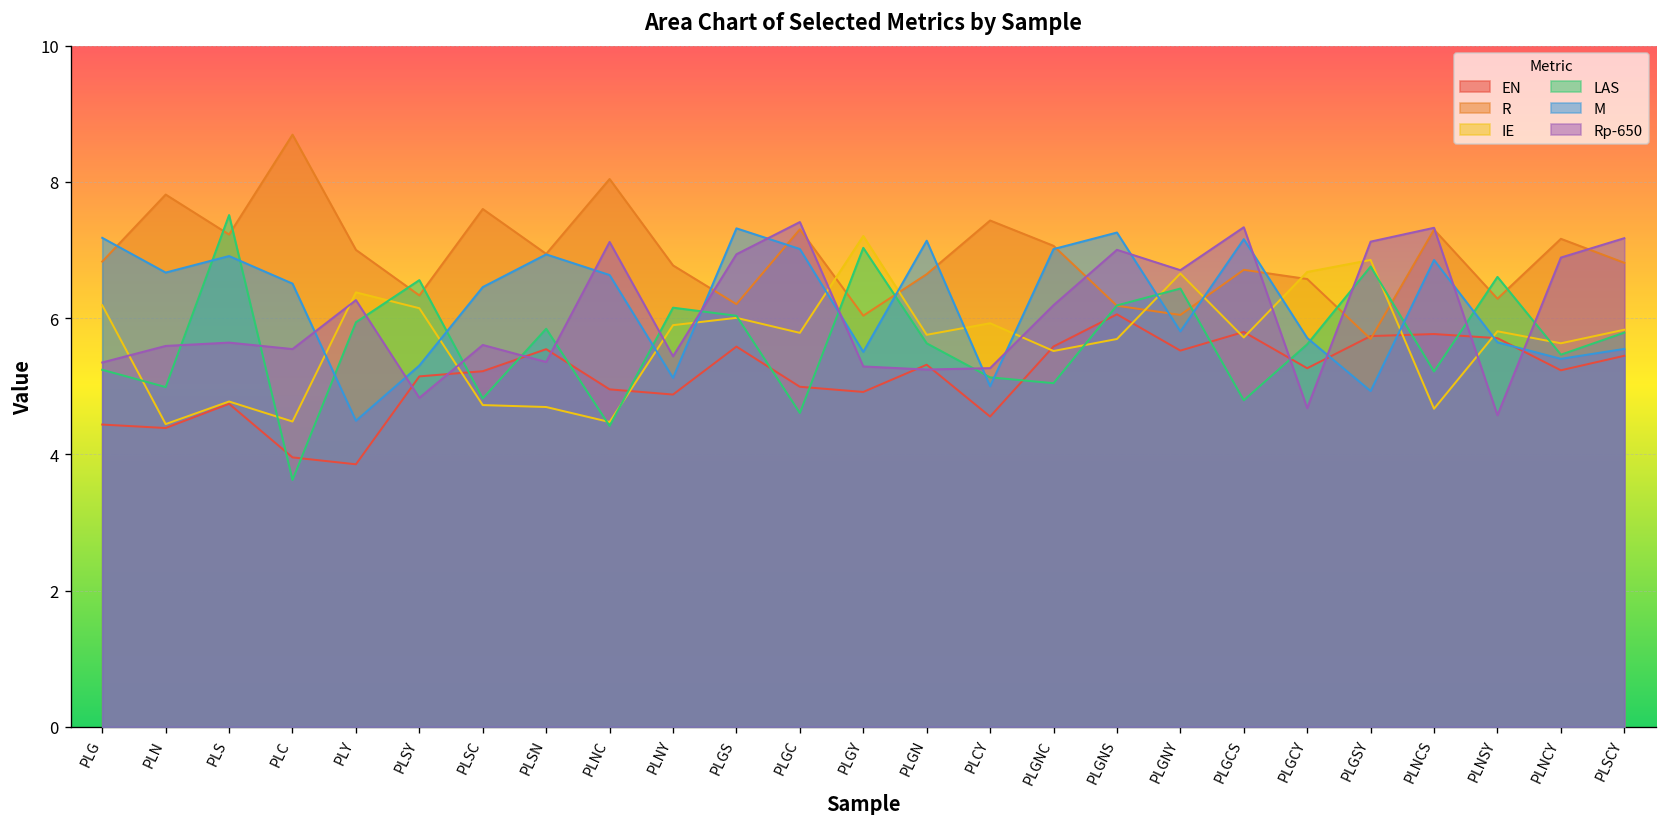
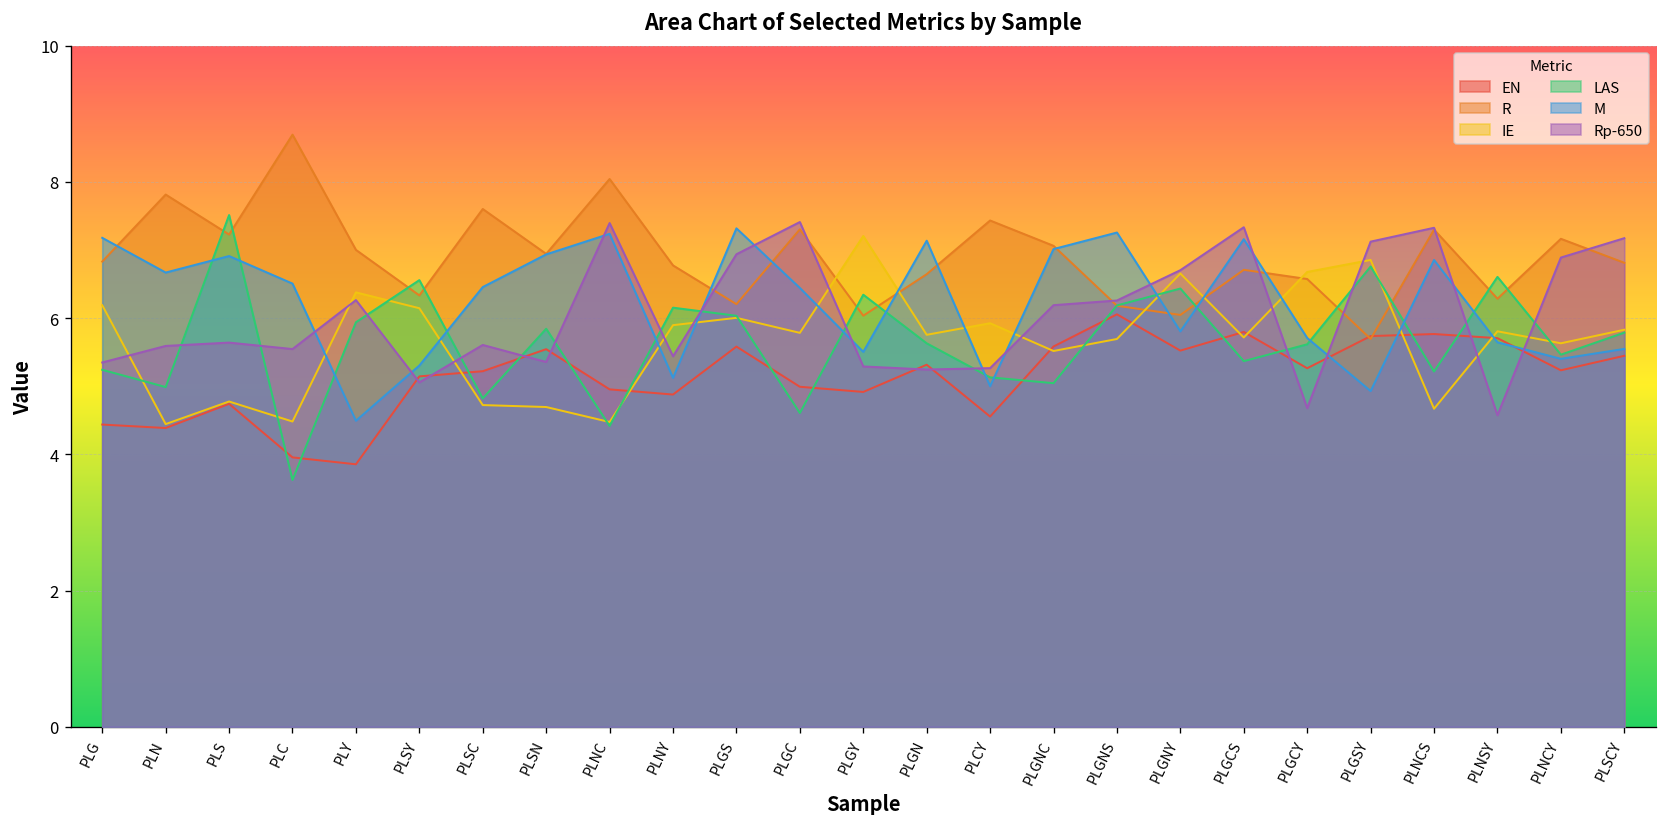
Rp-650, PLSY: 4.8 -> 5.1
M, PLNC: 6.6 -> 7.2
Rp-650, PLNC: 7.1 -> 7.4
M, PLGC: 7.0 -> 6.4
LAS, PLGY: 7.0 -> 6.3
Rp-650, PLGNS: 7.0 -> 6.3
LAS, PLGCS: 4.8 -> 5.4
